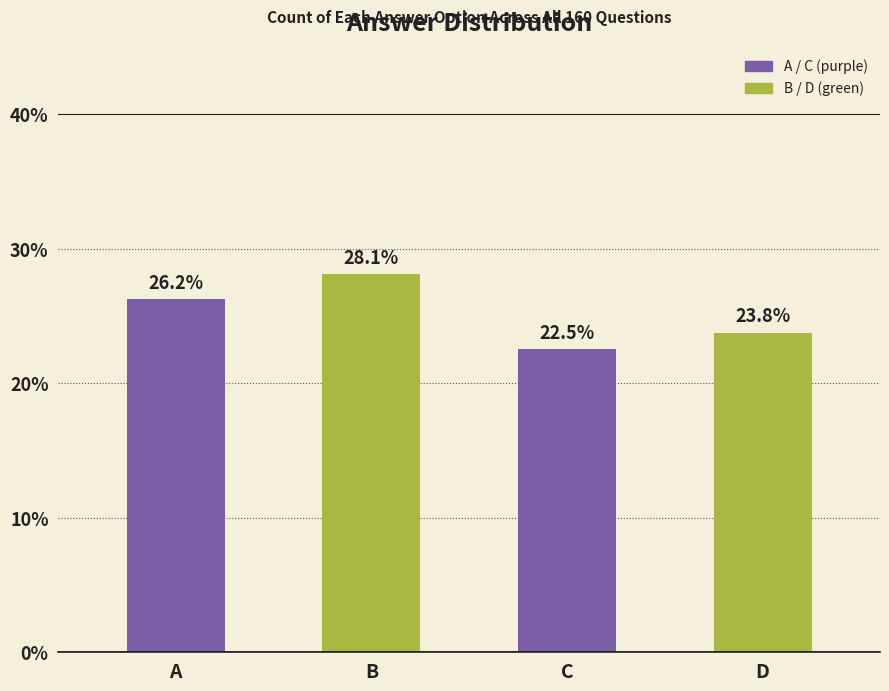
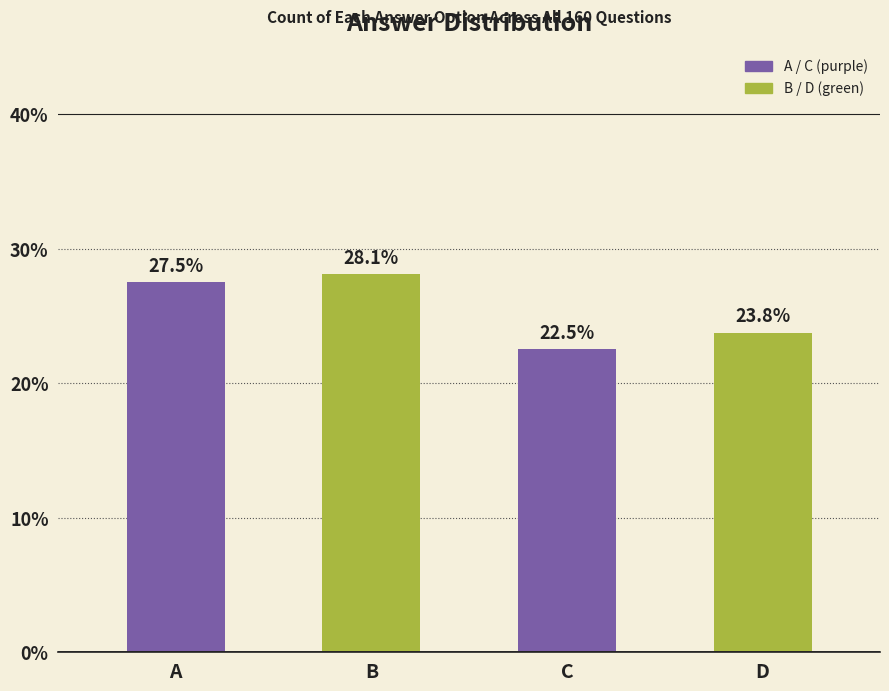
A: 26.2% -> 27.5%
